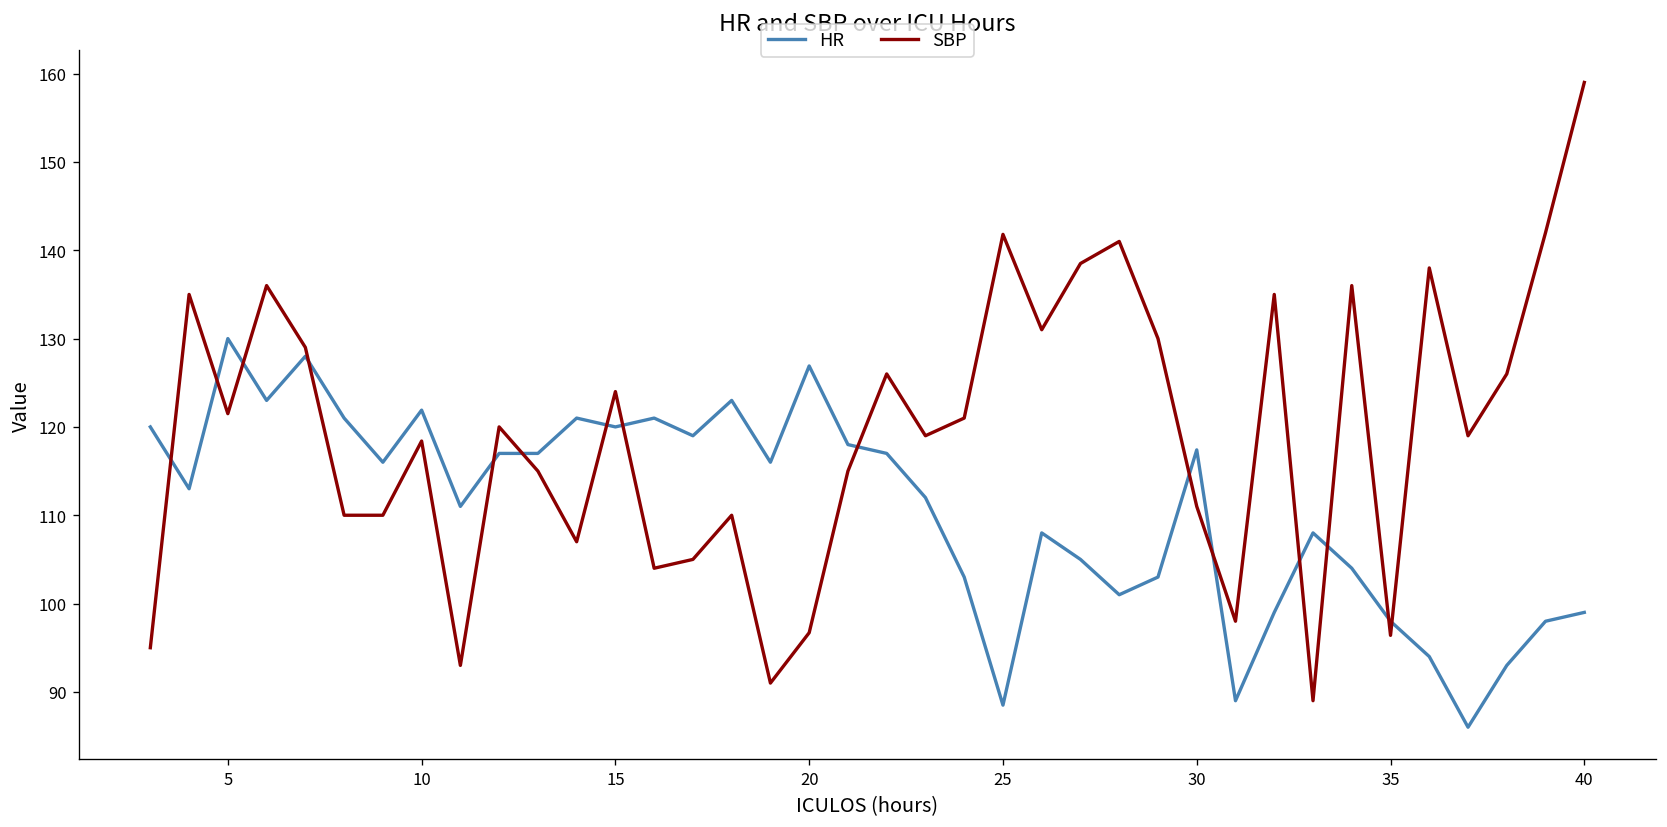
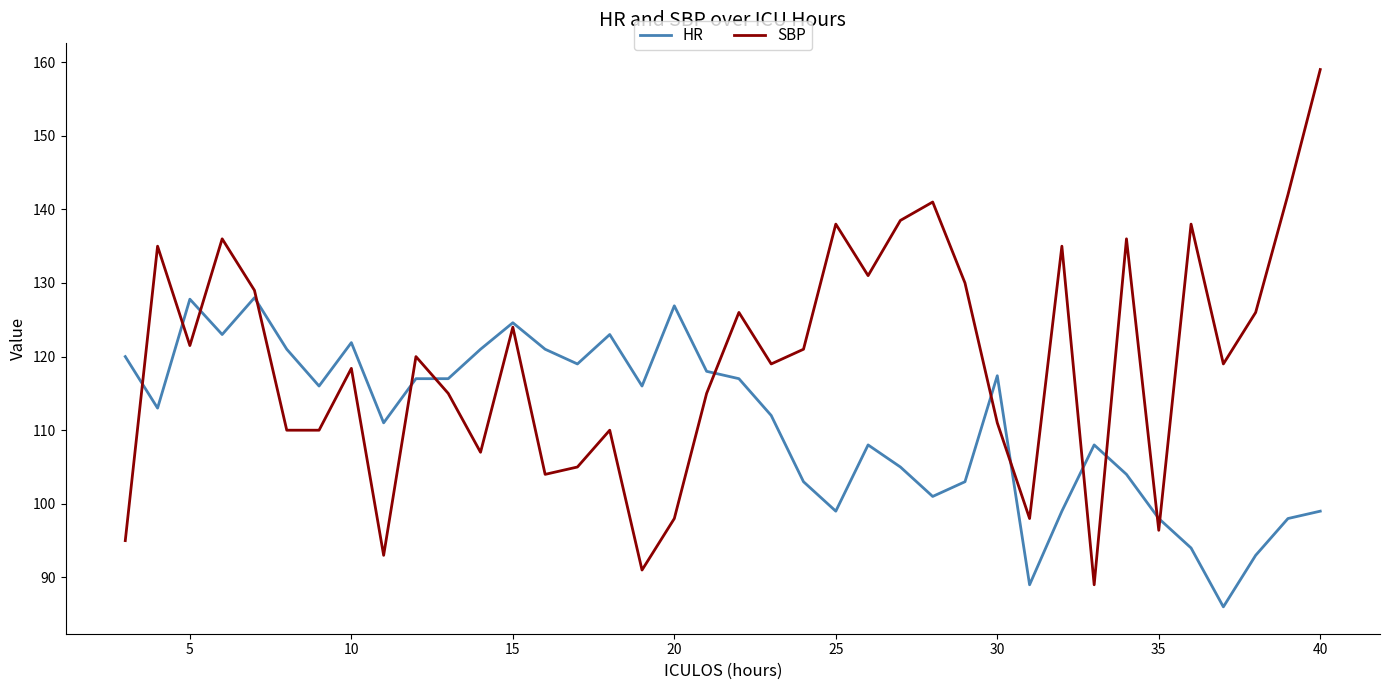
HR, 5: 130 -> 128
HR, 15: 120 -> 125
SBP, 20: 97 -> 98
HR, 25: 89 -> 99
SBP, 25: 142 -> 138
